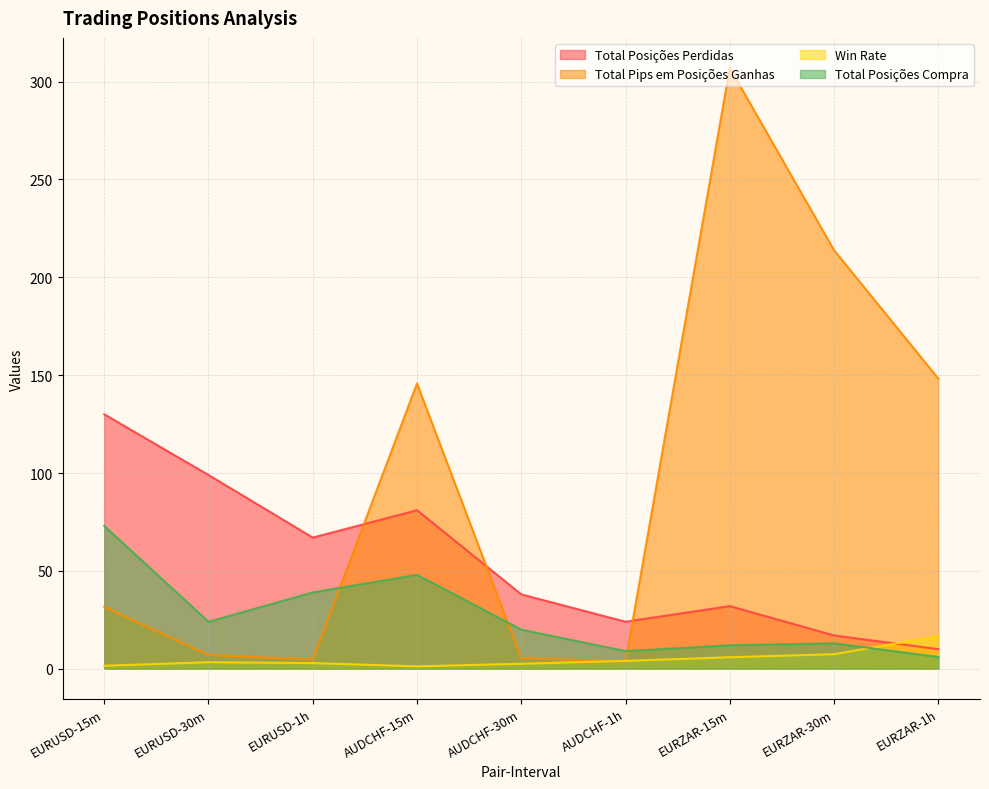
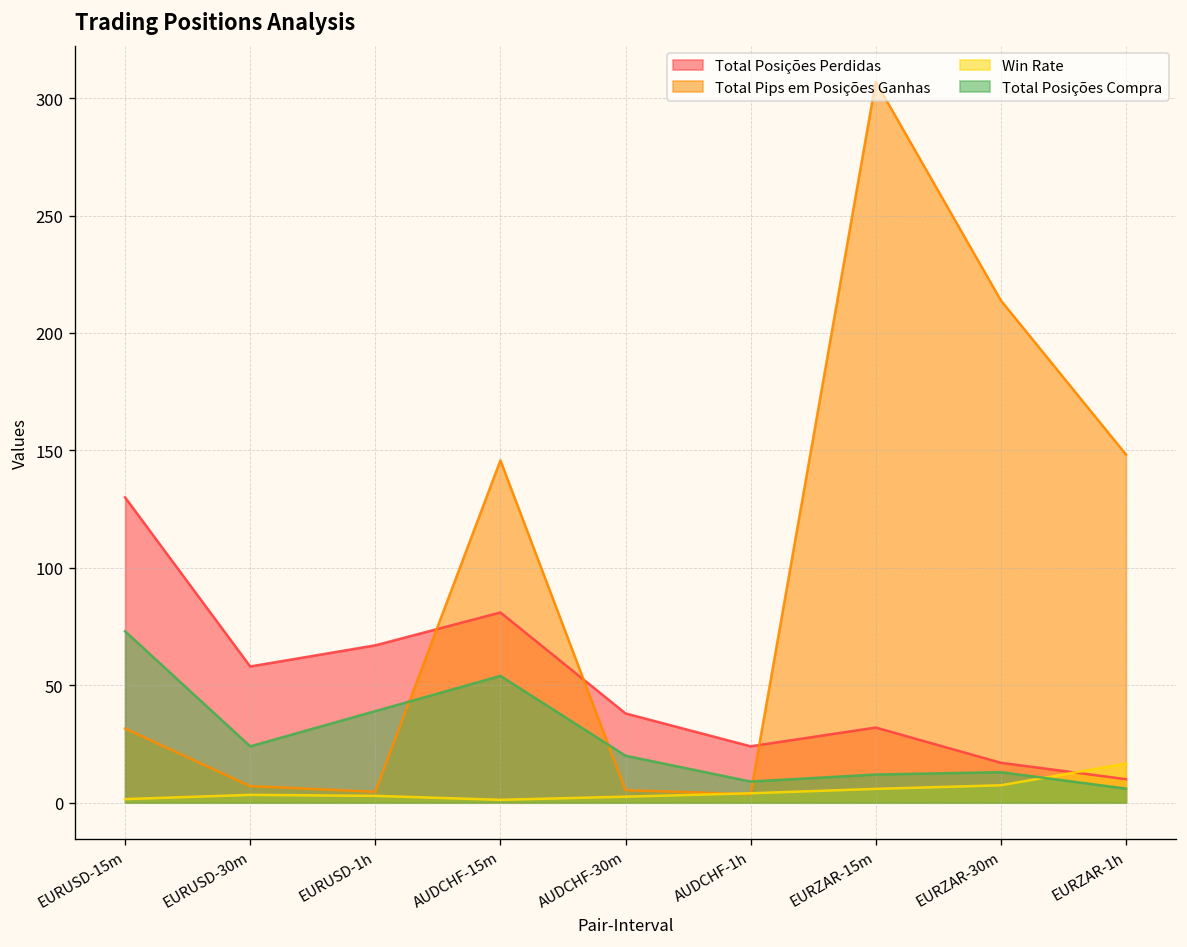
Total Posições Perdidas, EURUSD-30m: 99 -> 58
Total Posições Compra, AUDCHF-15m: 48 -> 54
